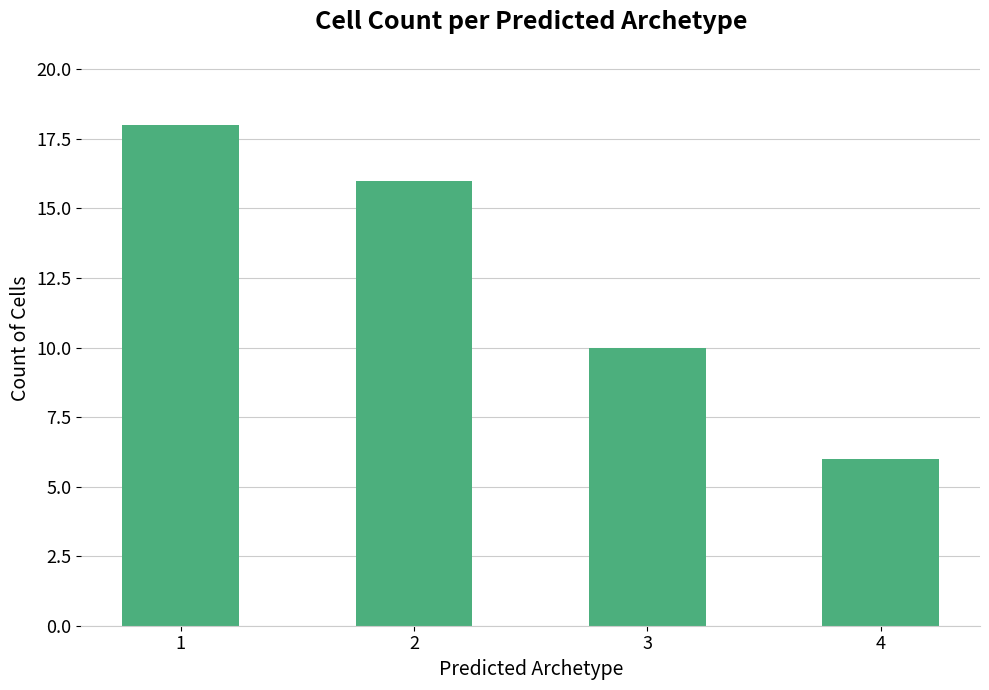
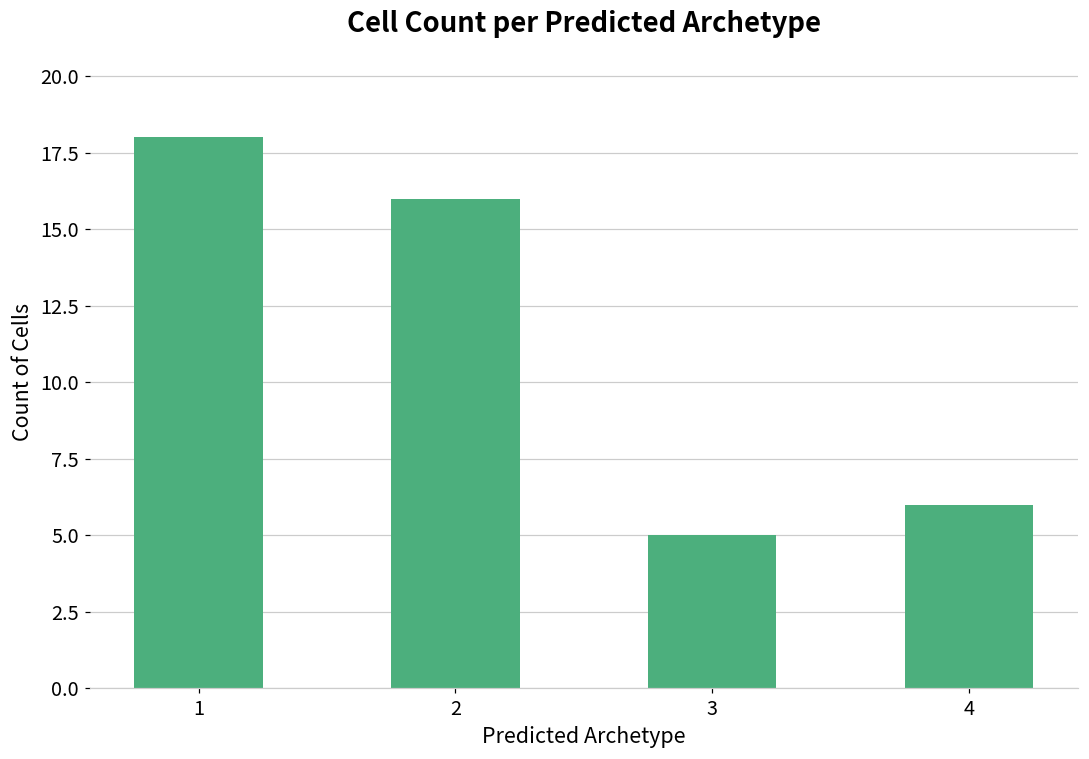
3: 10 -> 5
